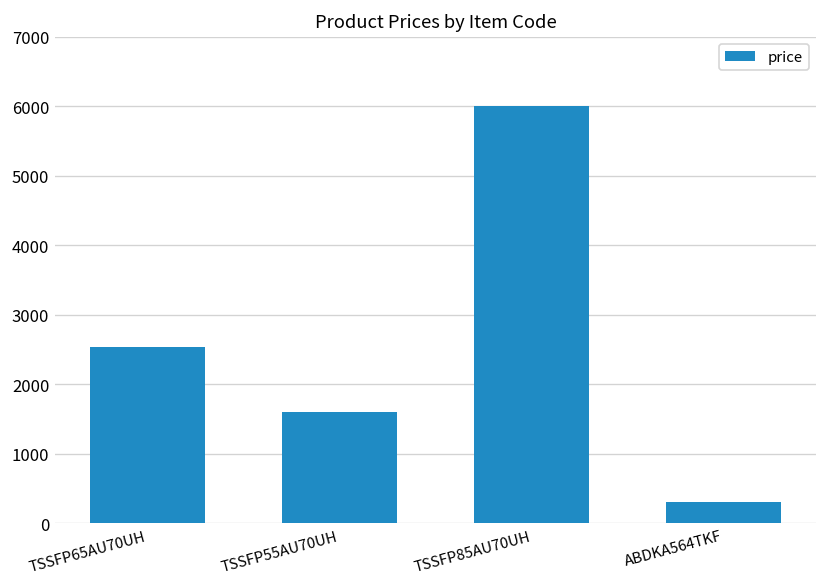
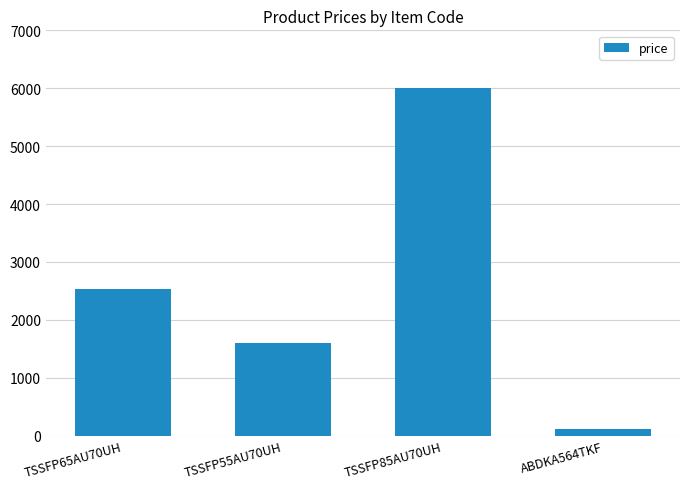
ABDKA564TKF: 300 -> 100
